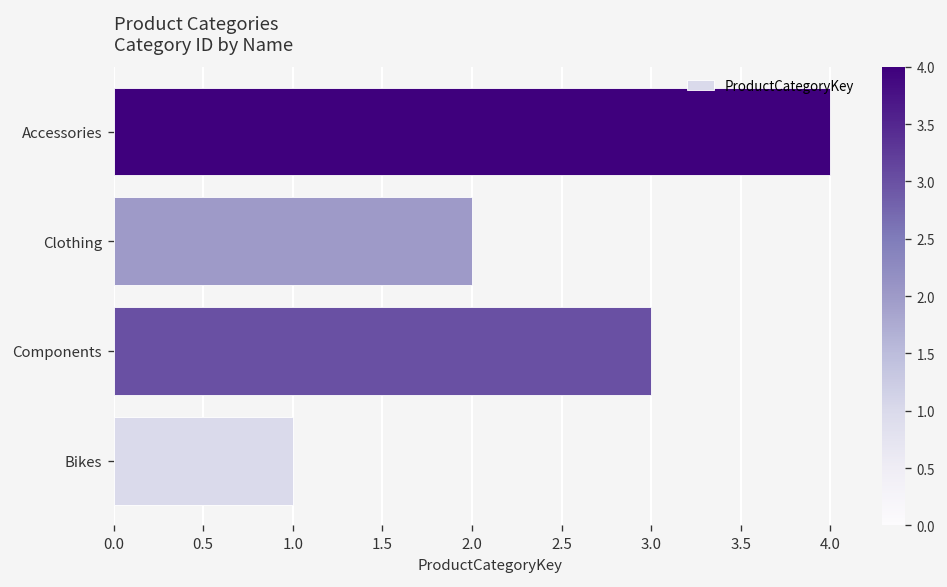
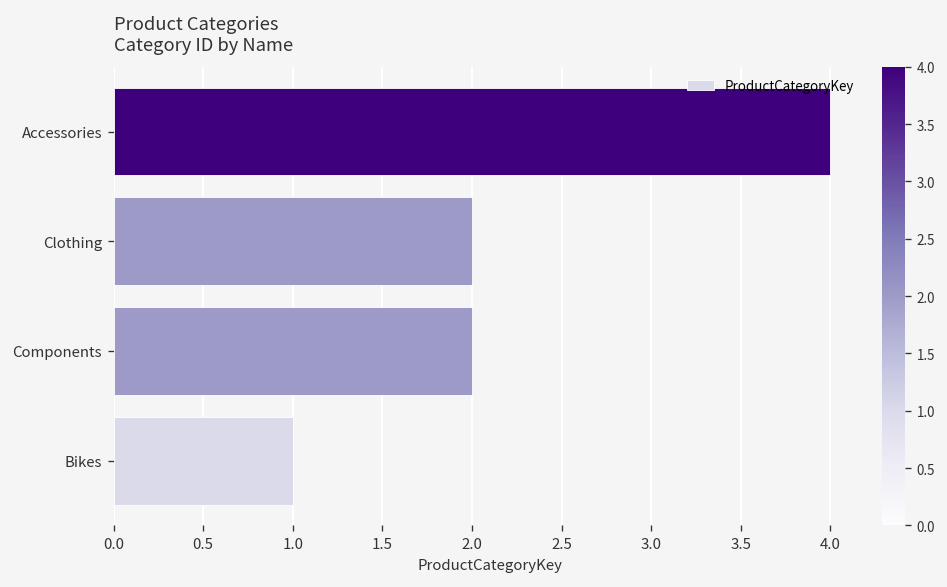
Components: 3 -> 2
